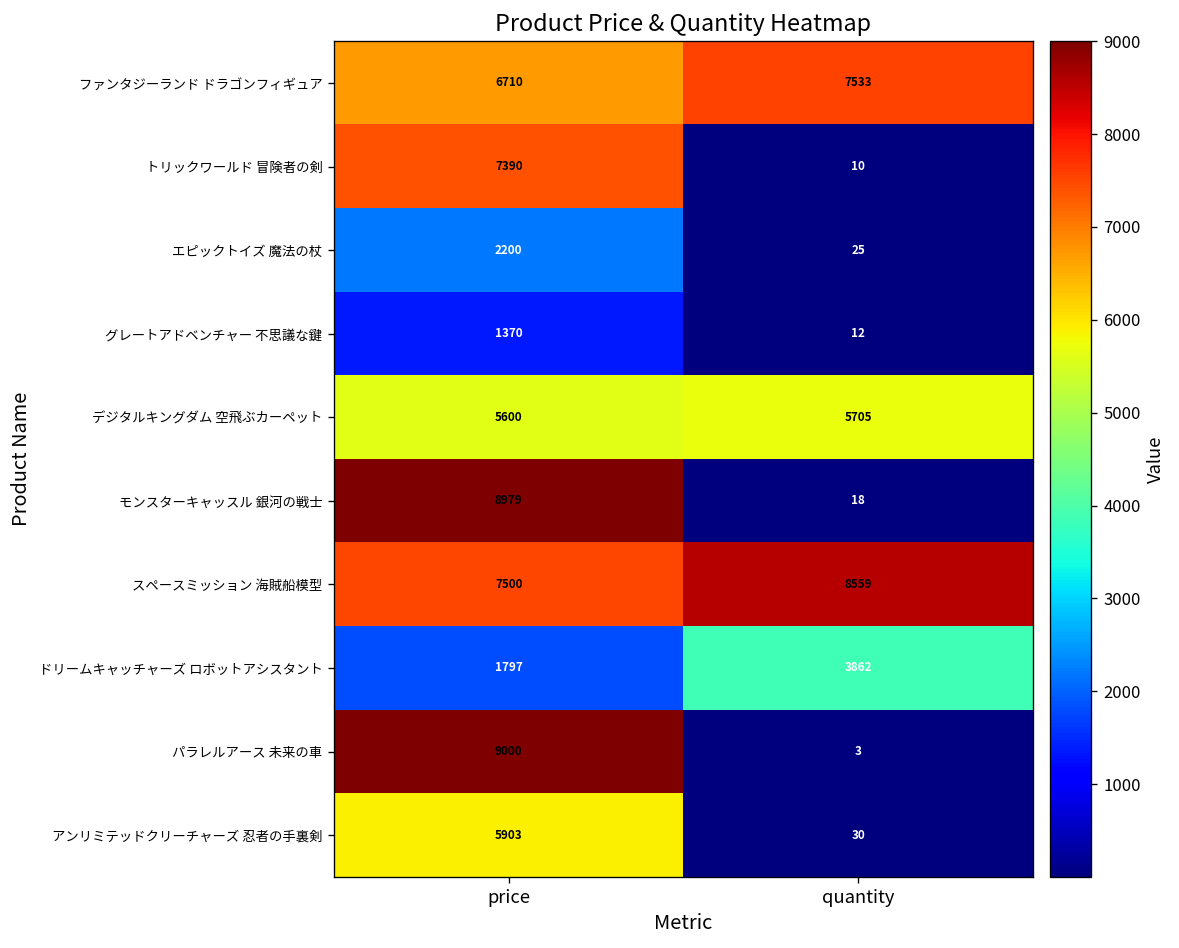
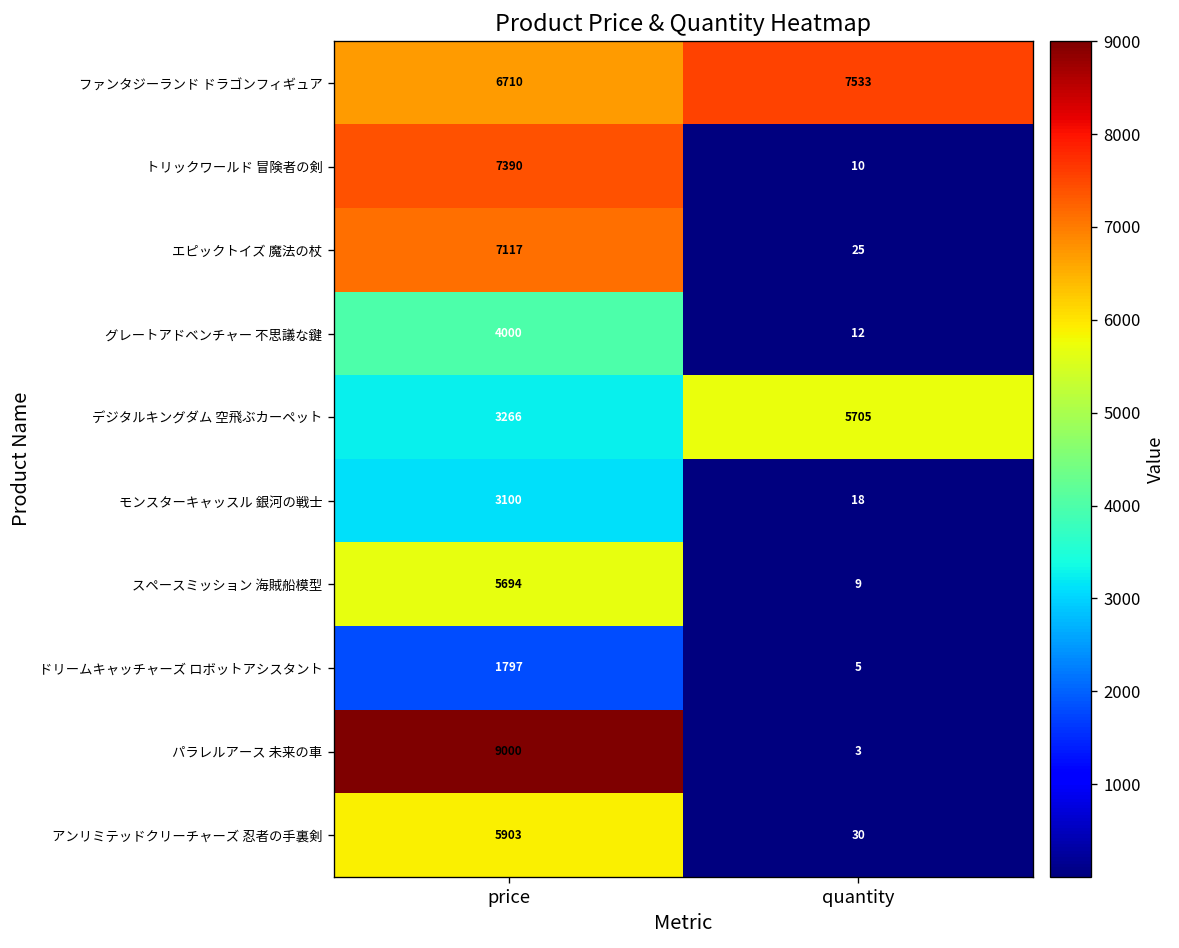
エピックトイズ 魔法の杖, price: 2200 -> 7117
グレートアドベンチャー 不思議な鍵, price: 1370 -> 4000
デジタルキングダム 空飛ぶカーペット, price: 5600 -> 3266
モンスターキャッスル 銀河の戦士, price: 8979 -> 3100
スペースミッション 海賊船模型, price: 7500 -> 5694
スペースミッション 海賊船模型, quantity: 8559 -> 9
ドリームキャッチャーズ ロボットアシスタント, quantity: 3862 -> 5
